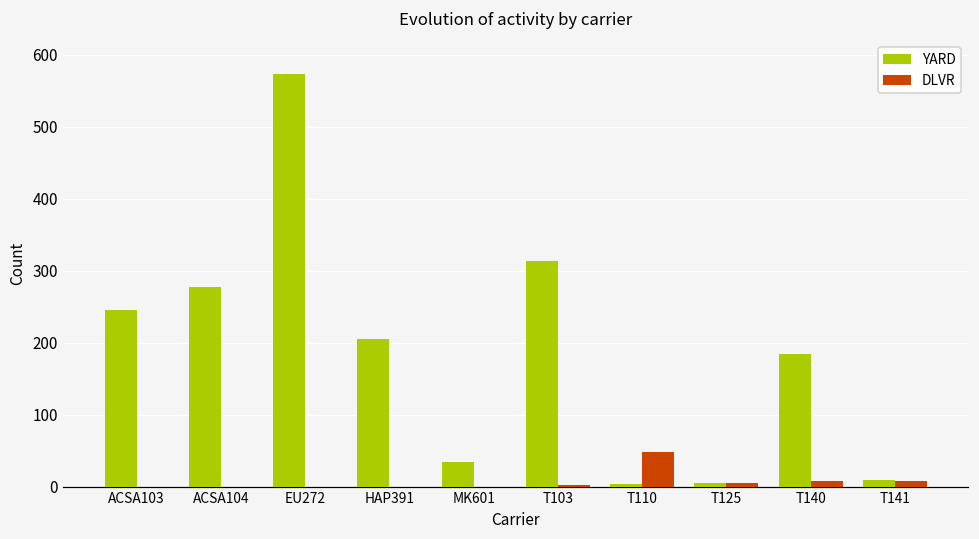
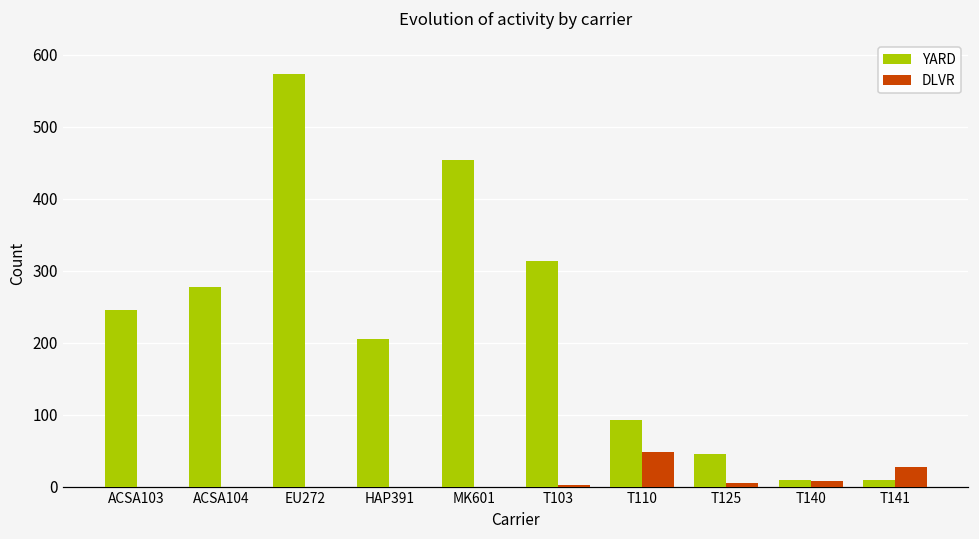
YARD, MK601: 30 -> 450
YARD, T110: 0 -> 90
YARD, T125: 10 -> 50
YARD, T140: 180 -> 10
DLVR, T141: 10 -> 30
